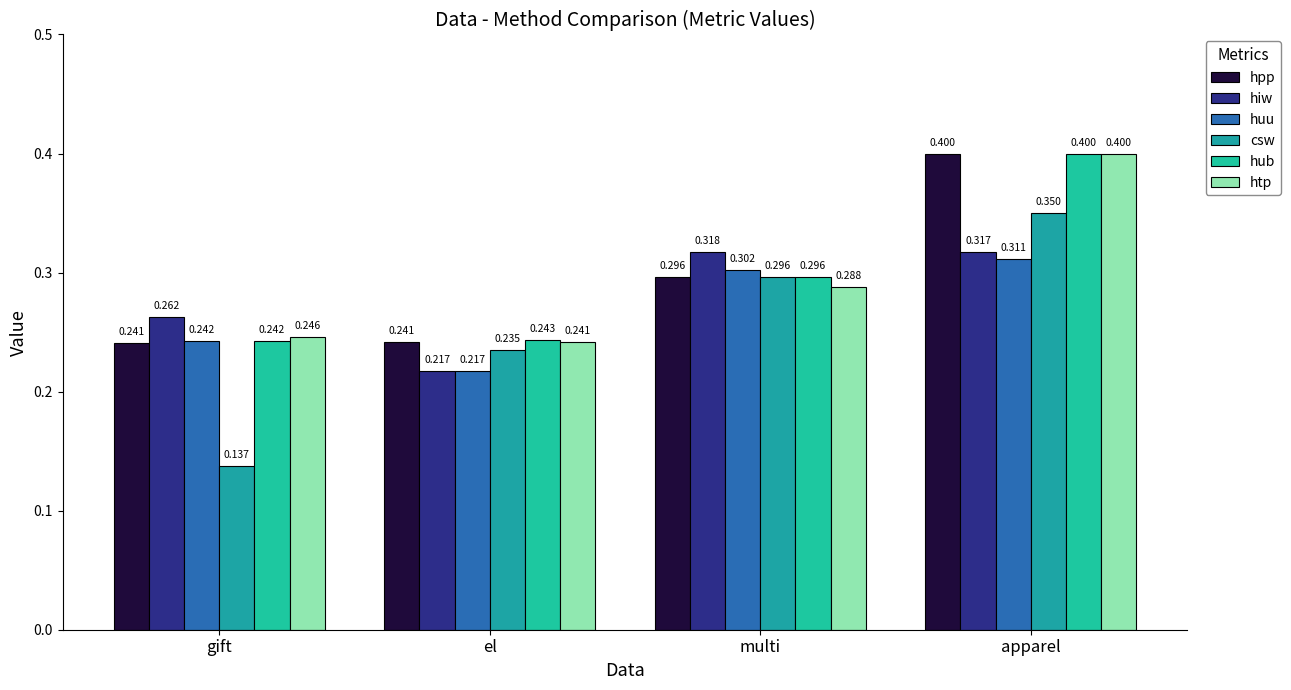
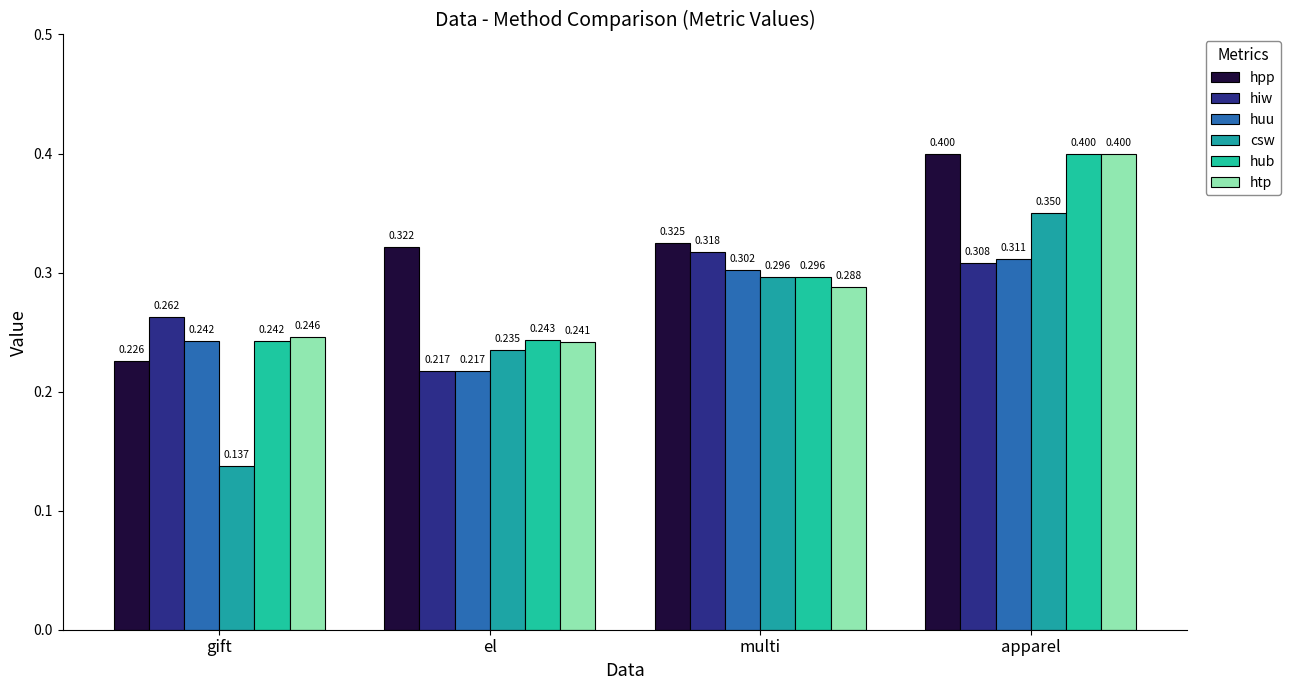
hpp, gift: 0.241 -> 0.226
hpp, el: 0.241 -> 0.322
hpp, multi: 0.296 -> 0.325
hiw, apparel: 0.317 -> 0.308
